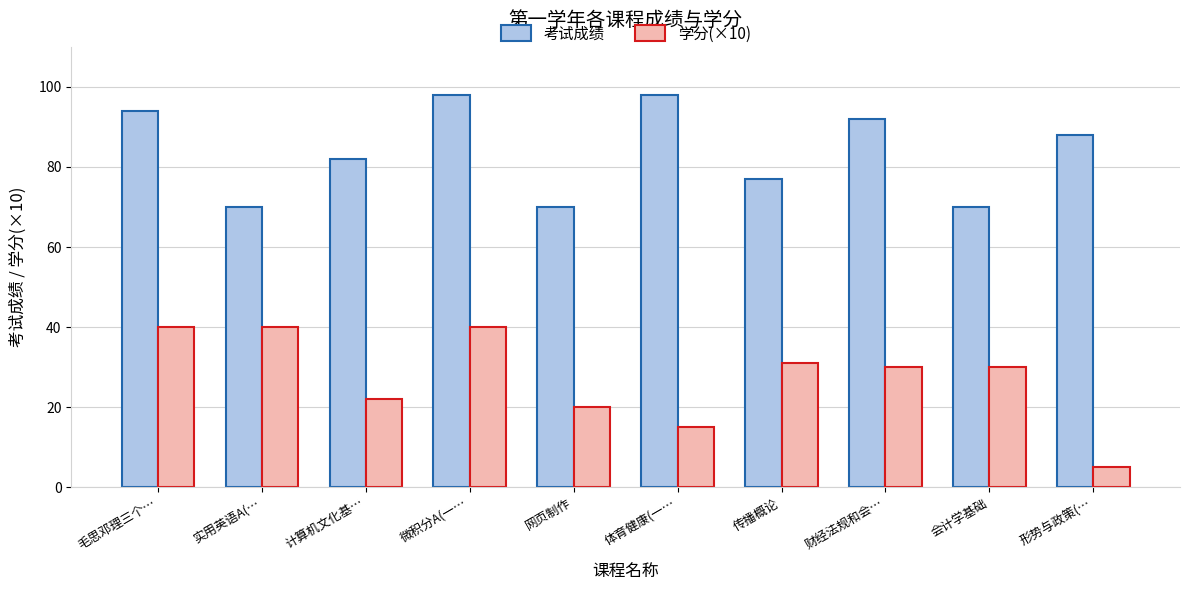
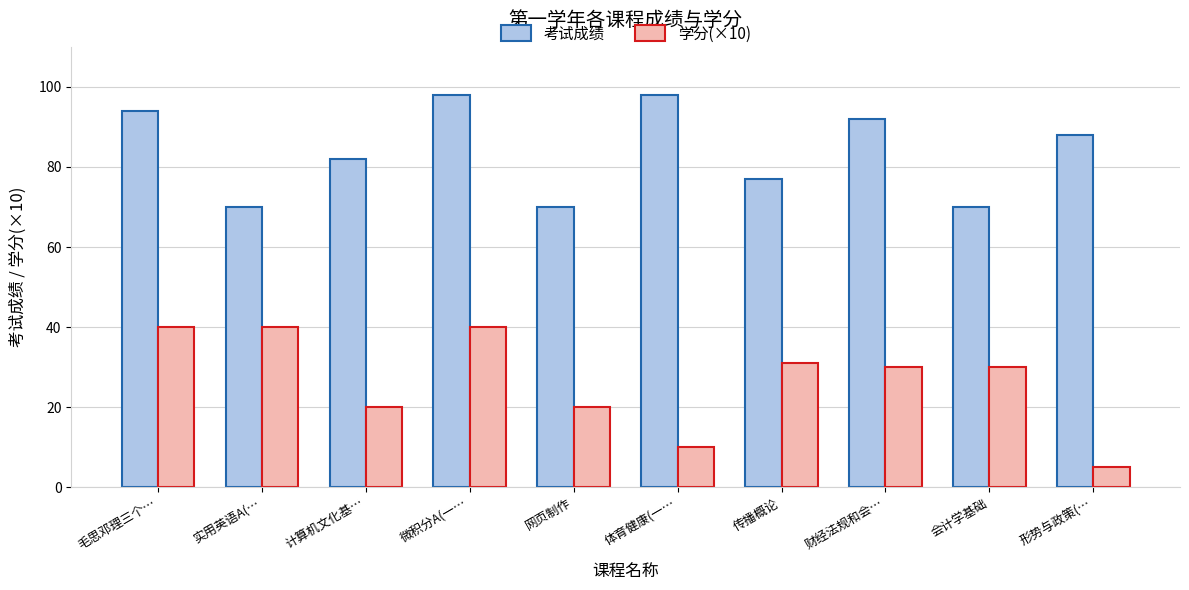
学分(×10), 计算机文化基…: 22 -> 20
学分(×10), 体育健康(一…: 15 -> 10
